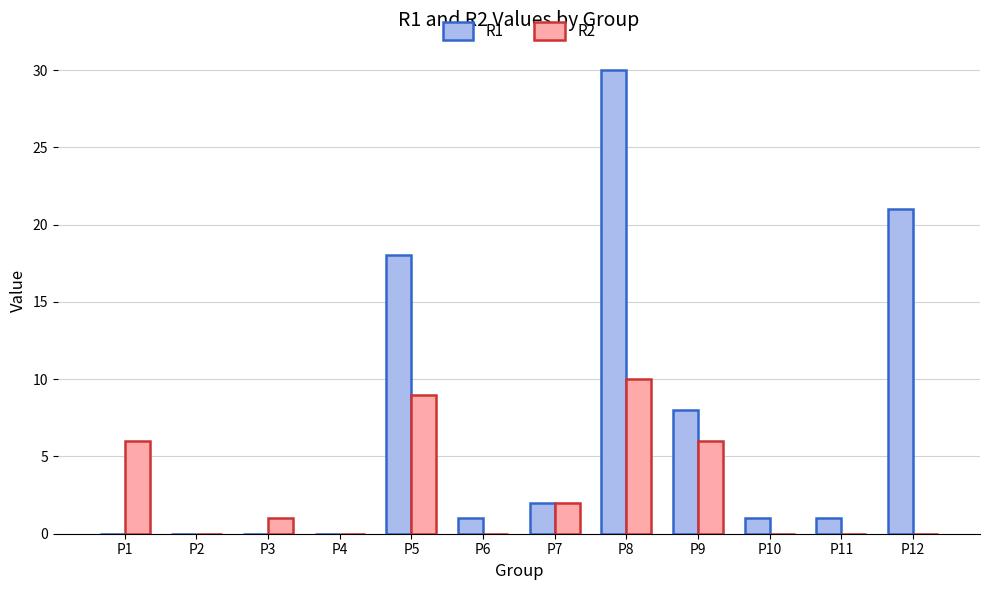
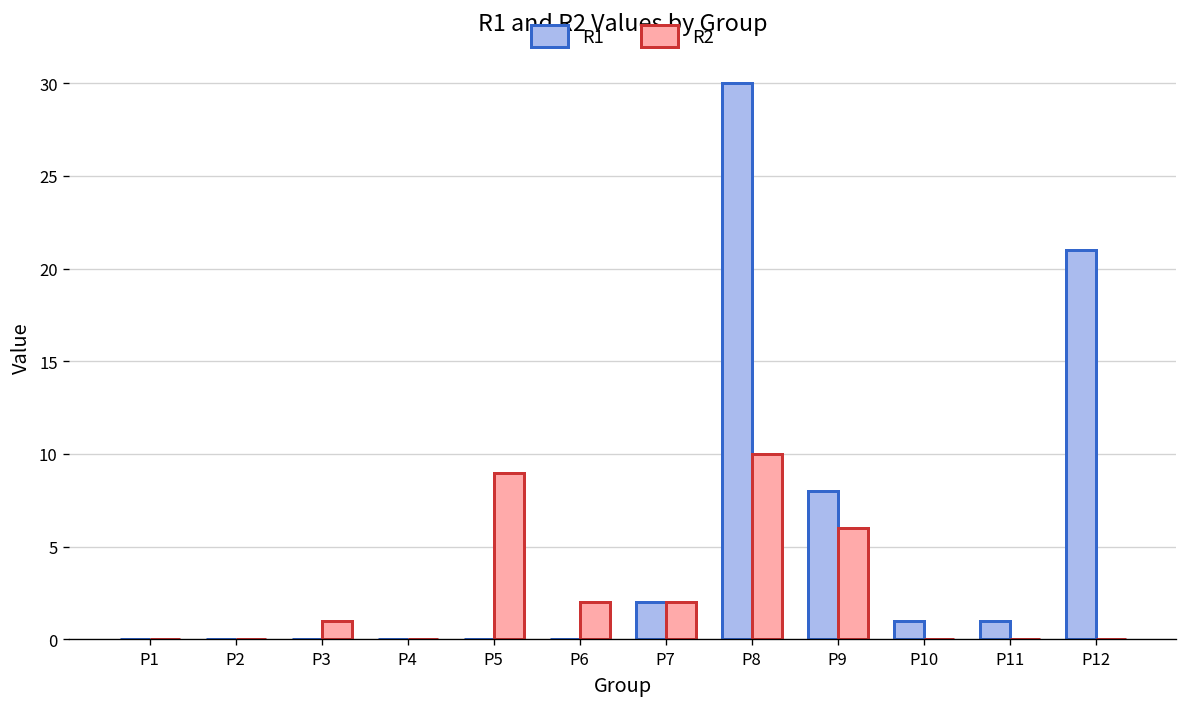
R2, P1: 6 -> 0
R1, P5: 18 -> 0
R1, P6: 1 -> 0
R2, P6: 0 -> 2
